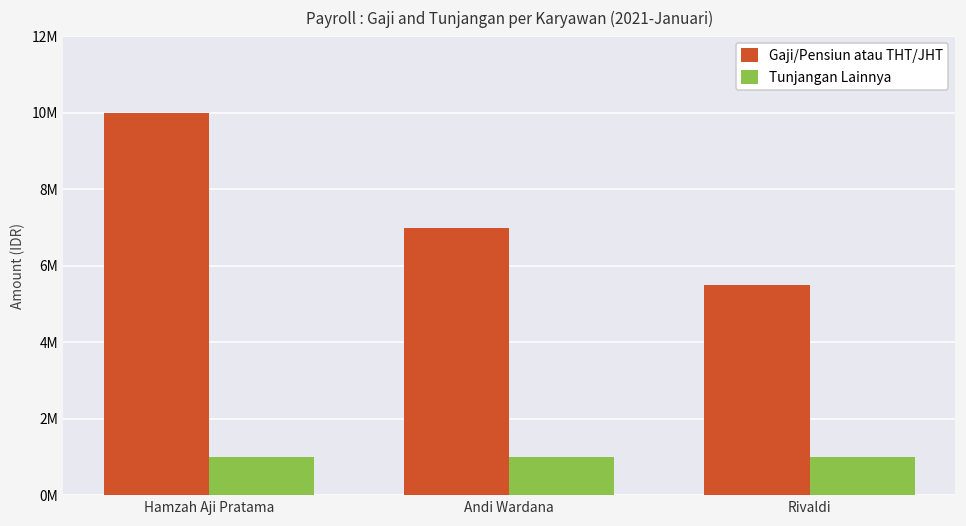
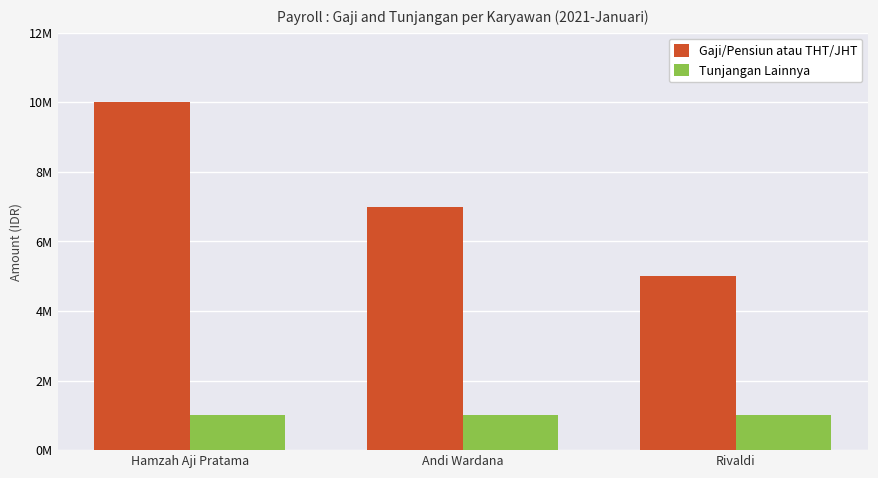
Gaji/Pensiun atau THT/JHT, Rivaldi: 5500000 -> 5000000
